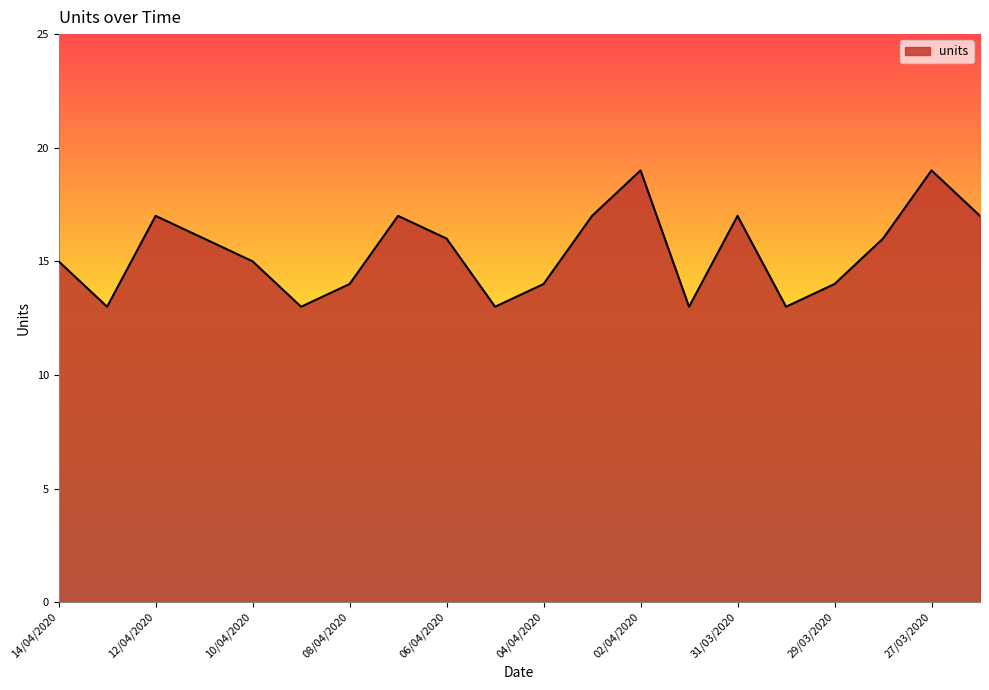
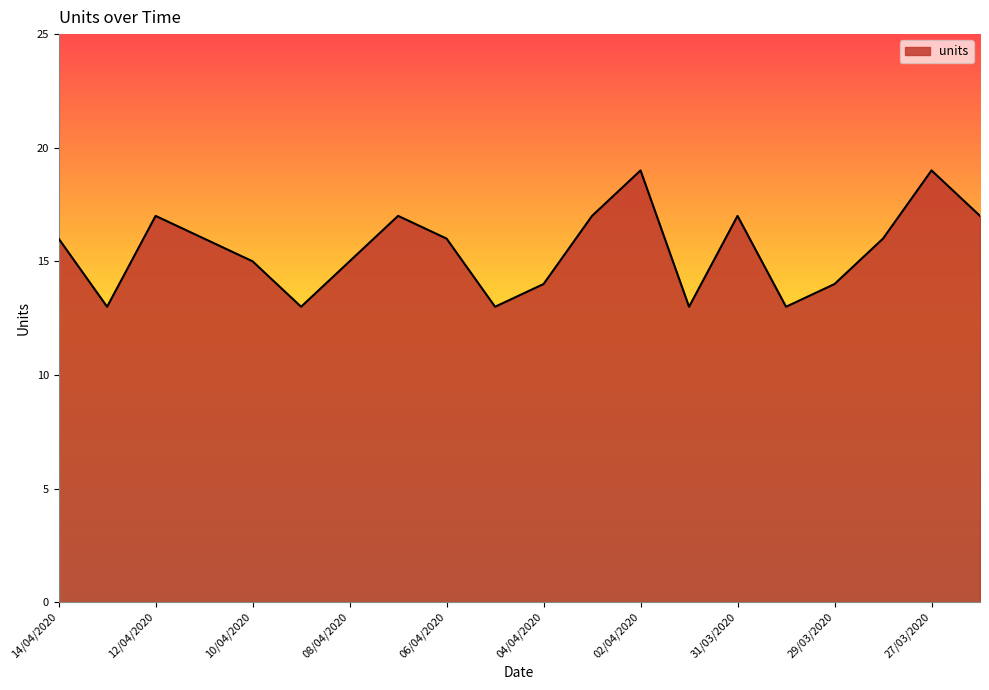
14/04/2020: 15 -> 16
08/04/2020: 14 -> 15
